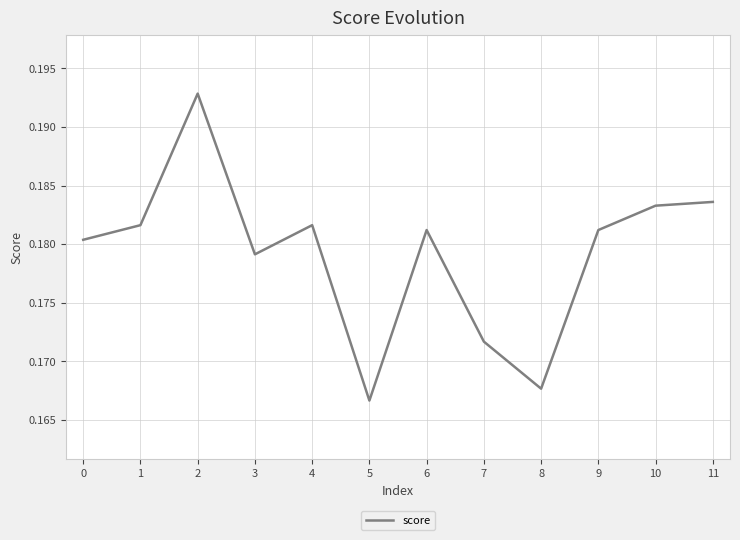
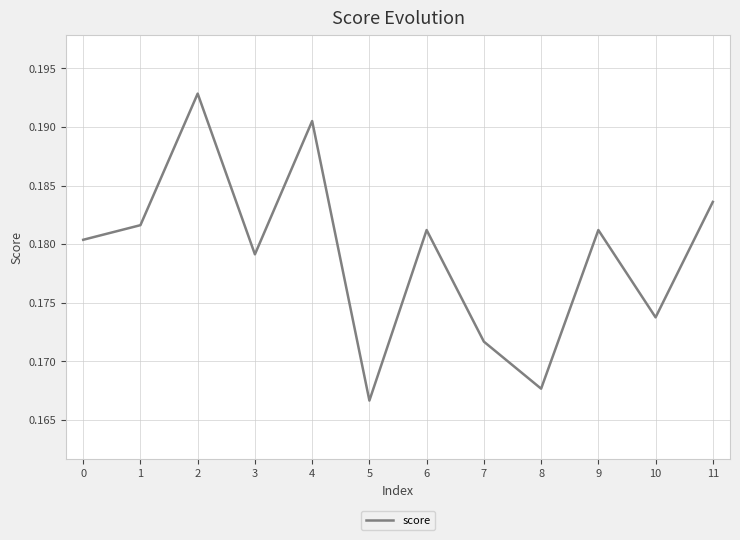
4: 0.1816 -> 0.1905
10: 0.1833 -> 0.1738
